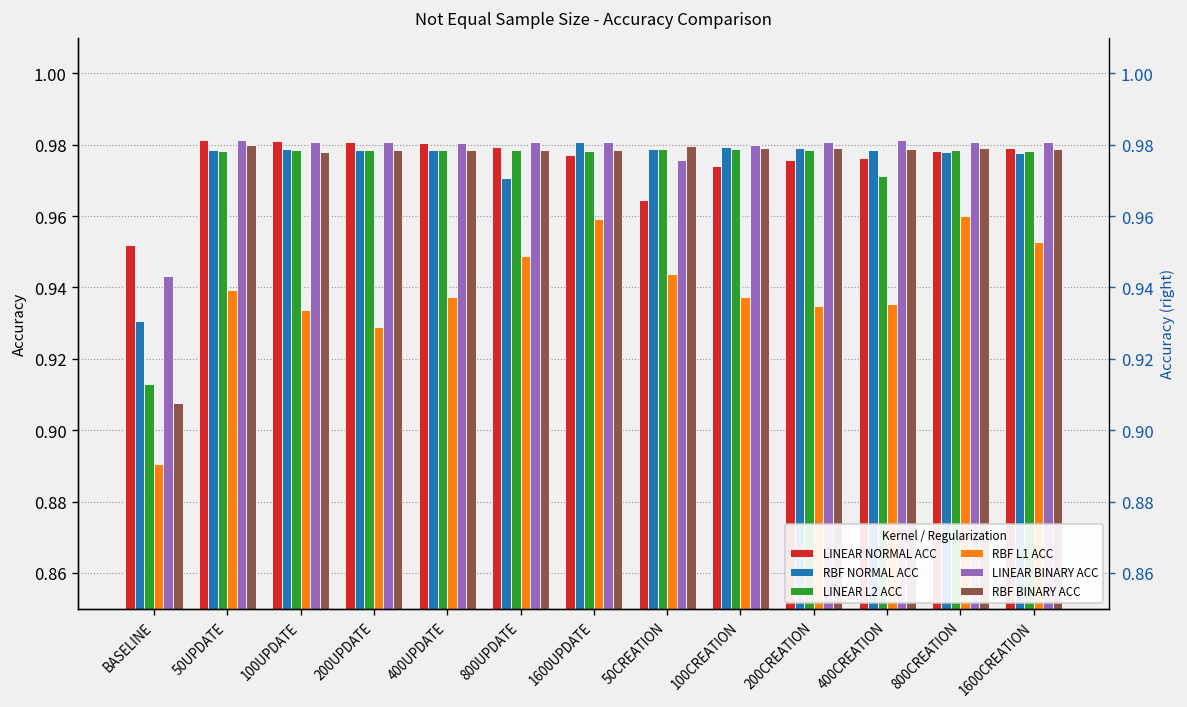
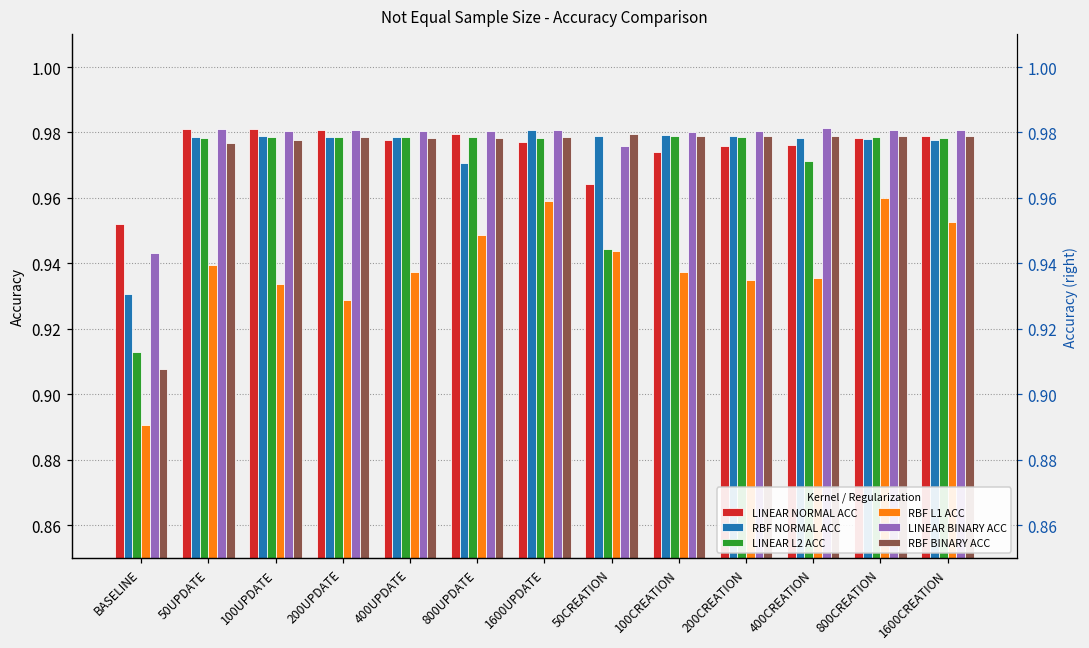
RBF BINARY ACC, 50UPDATE: 0.980 -> 0.977
LINEAR NORMAL ACC, 400UPDATE: 0.980 -> 0.978
LINEAR L2 ACC, 50CREATION: 0.979 -> 0.945
